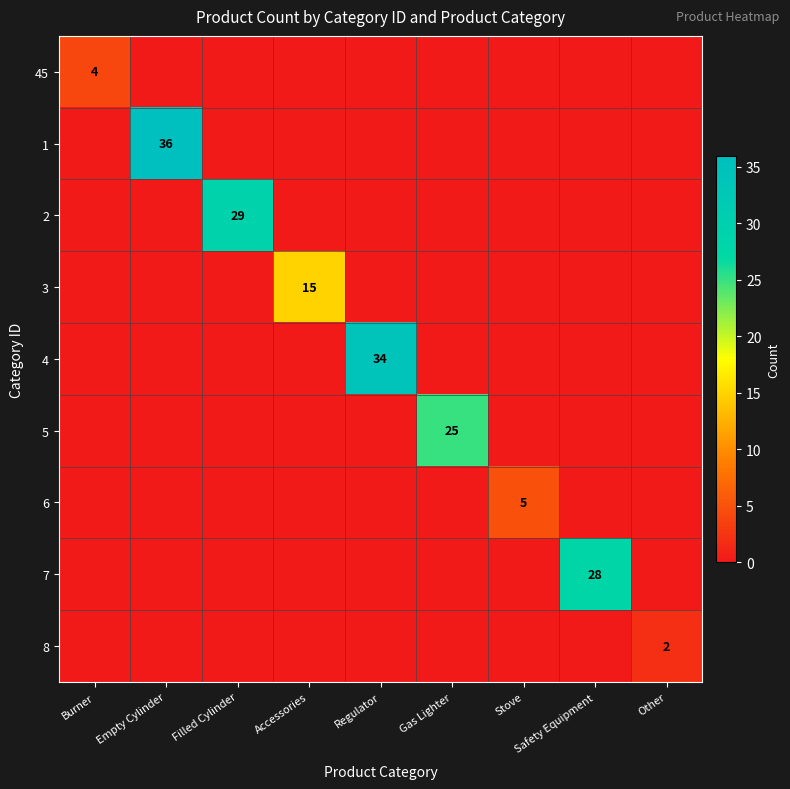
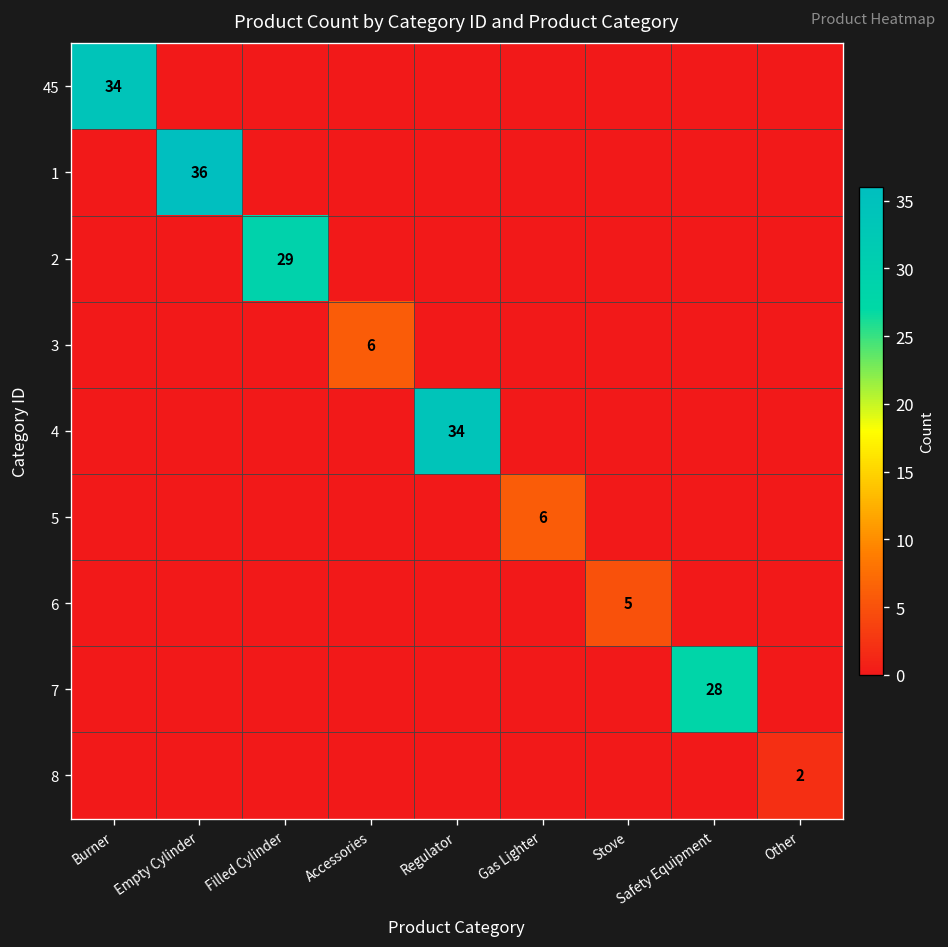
45, Burner: 4 -> 34
3, Accessories: 15 -> 6
5, Gas Lighter: 25 -> 6
